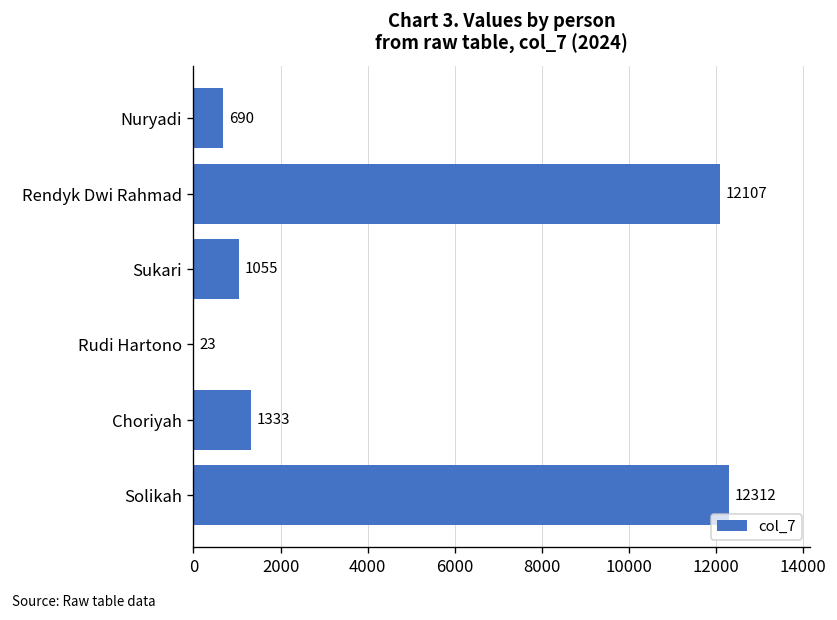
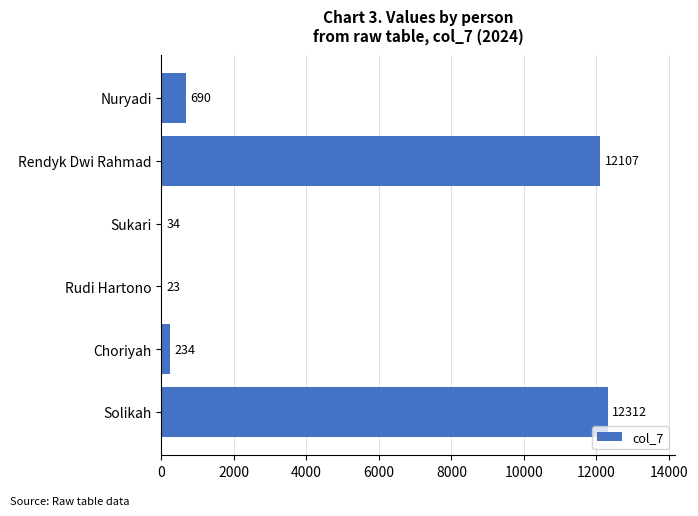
Sukari: 1055 -> 34
Choriyah: 1333 -> 234
